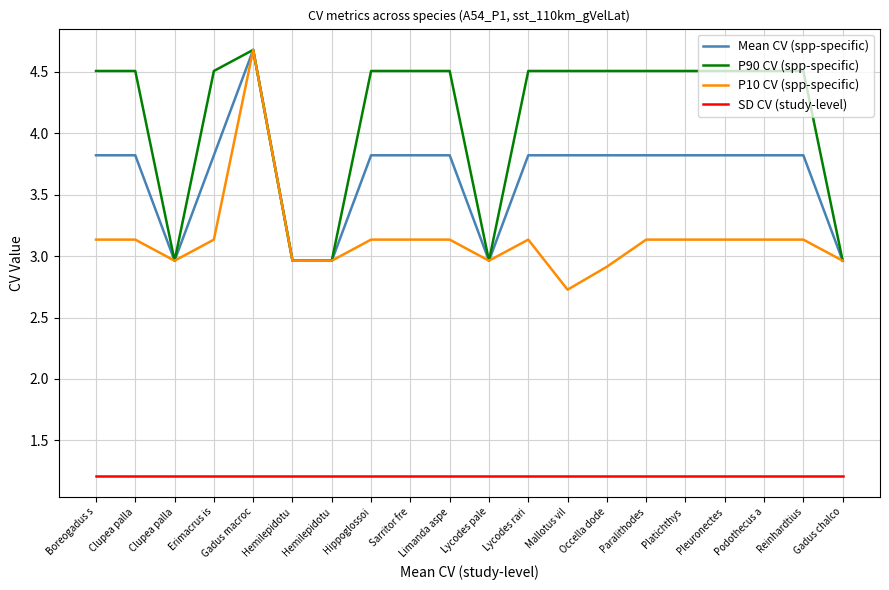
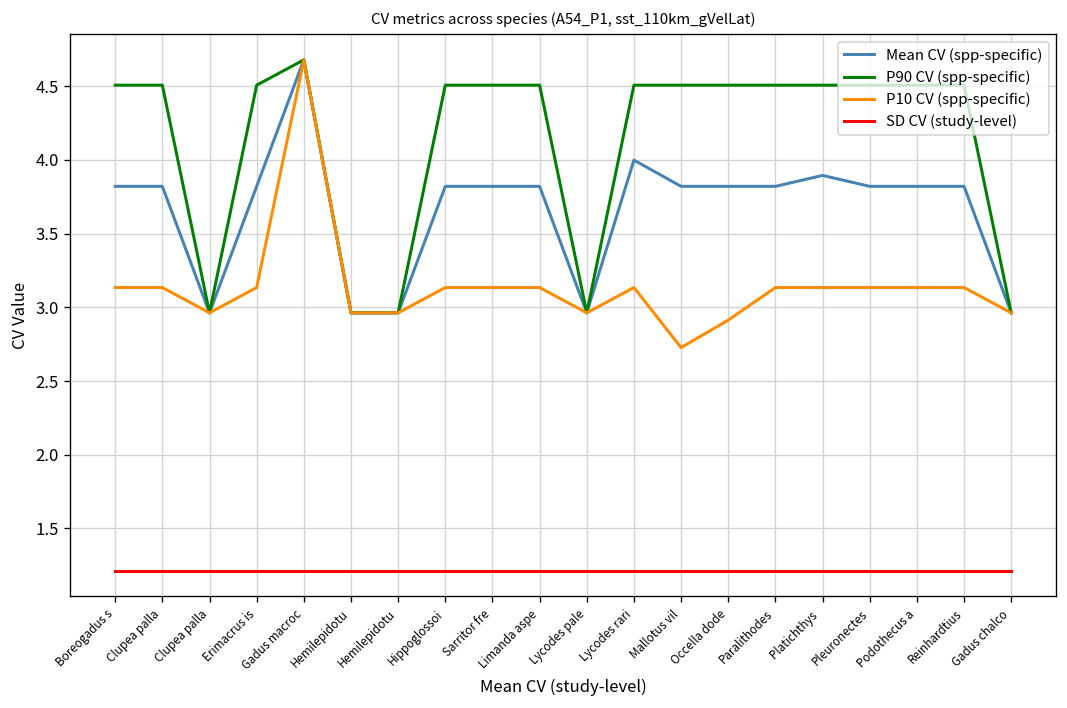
Mean CV (spp-specific), Lycodes rari: 3.82 -> 4.00
Mean CV (spp-specific), Platichthys: 3.82 -> 3.89
